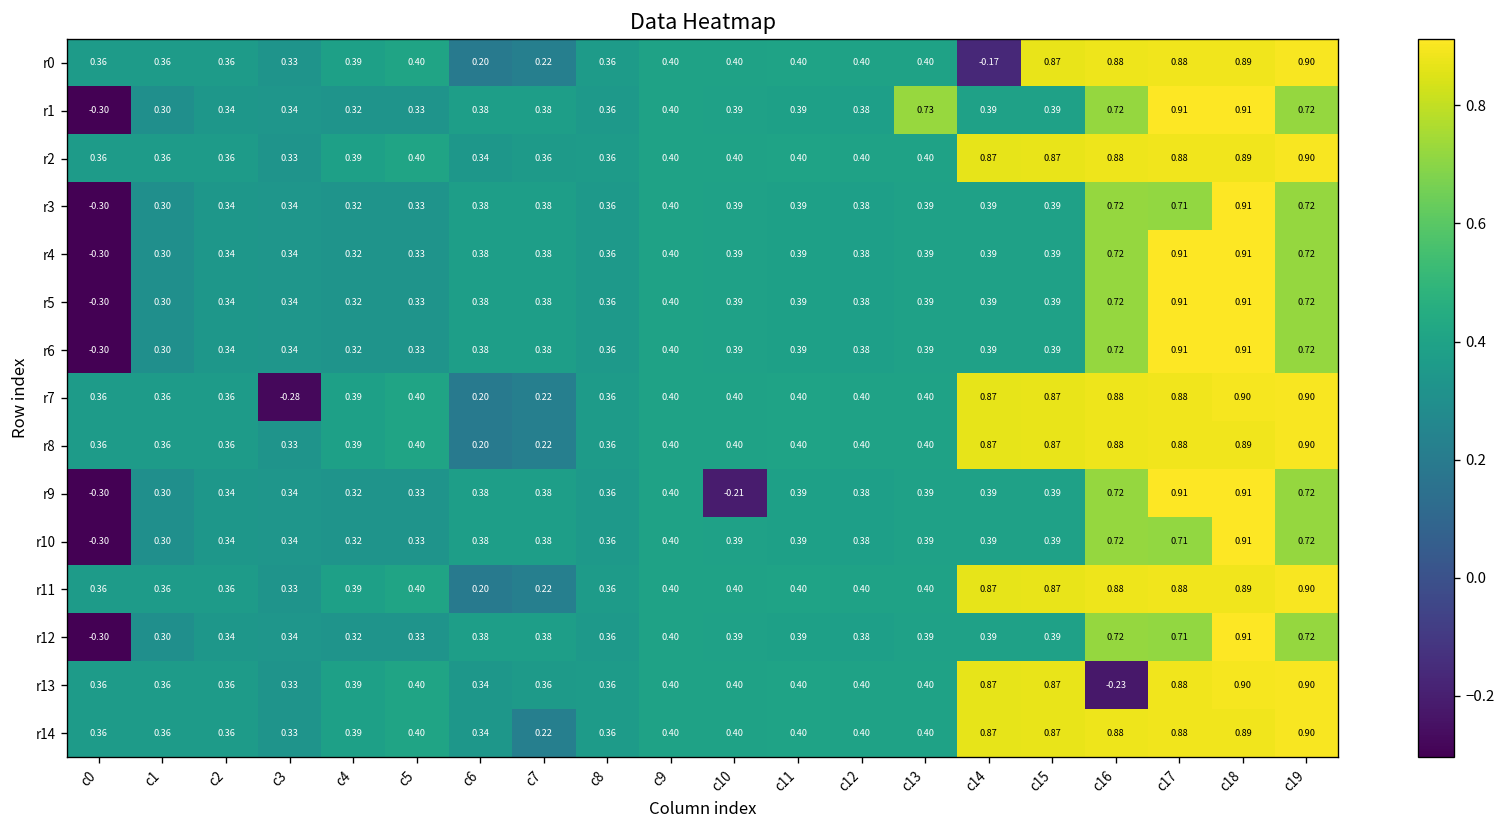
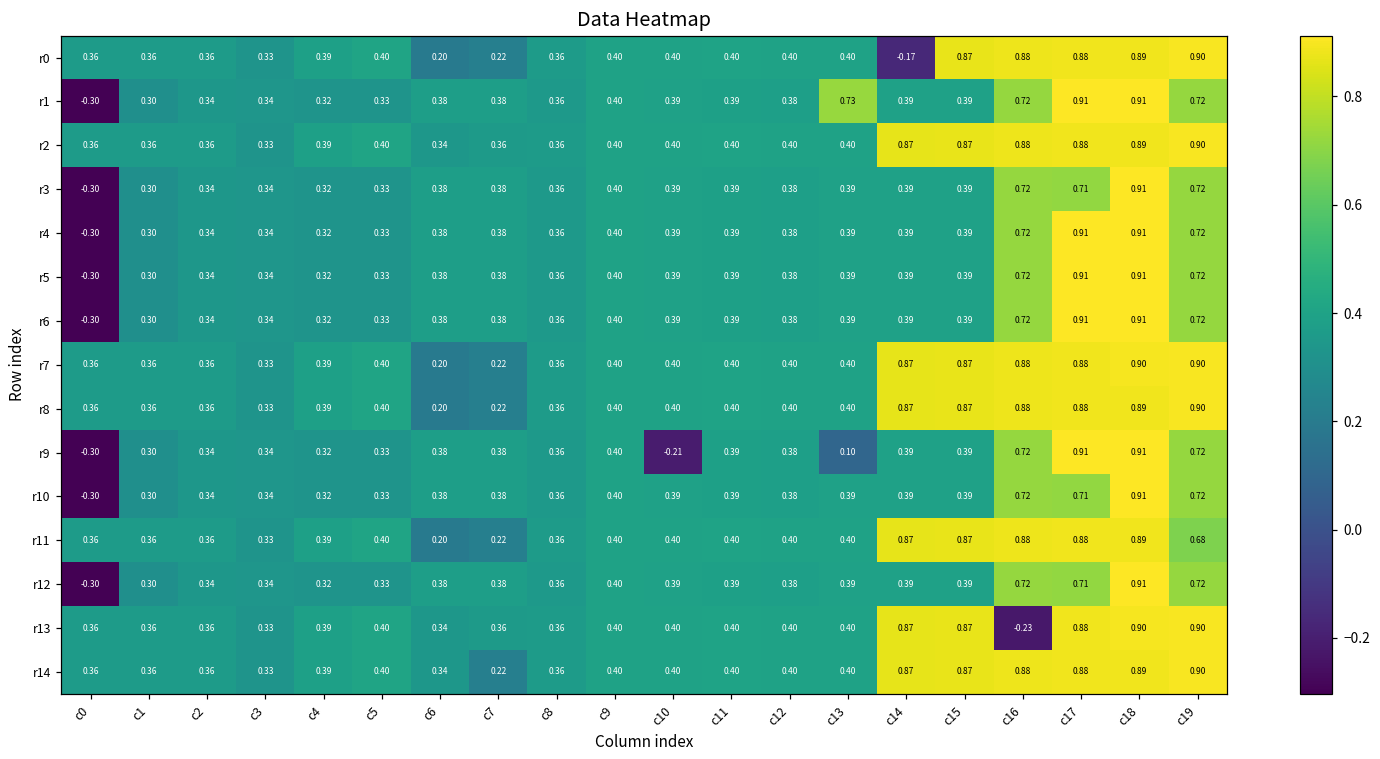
r7, c3: -0.28 -> 0.33
r9, c13: 0.39 -> 0.10
r11, c19: 0.90 -> 0.68
